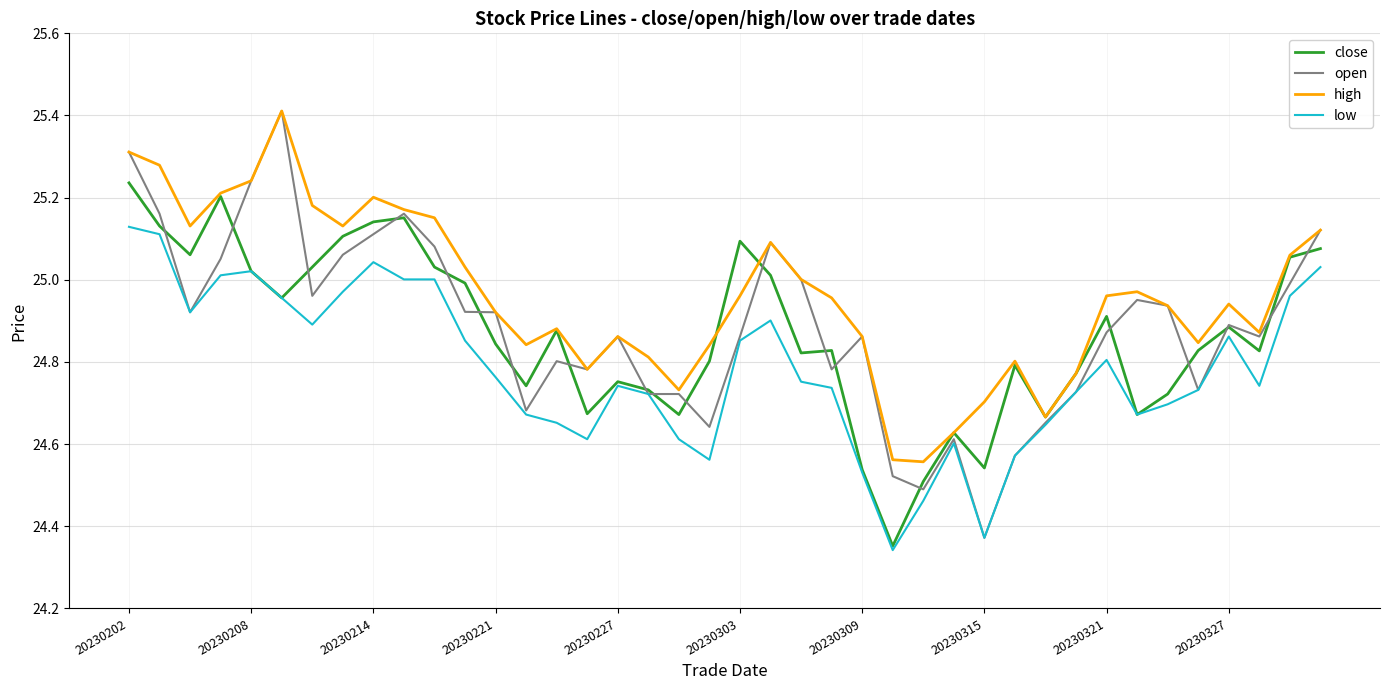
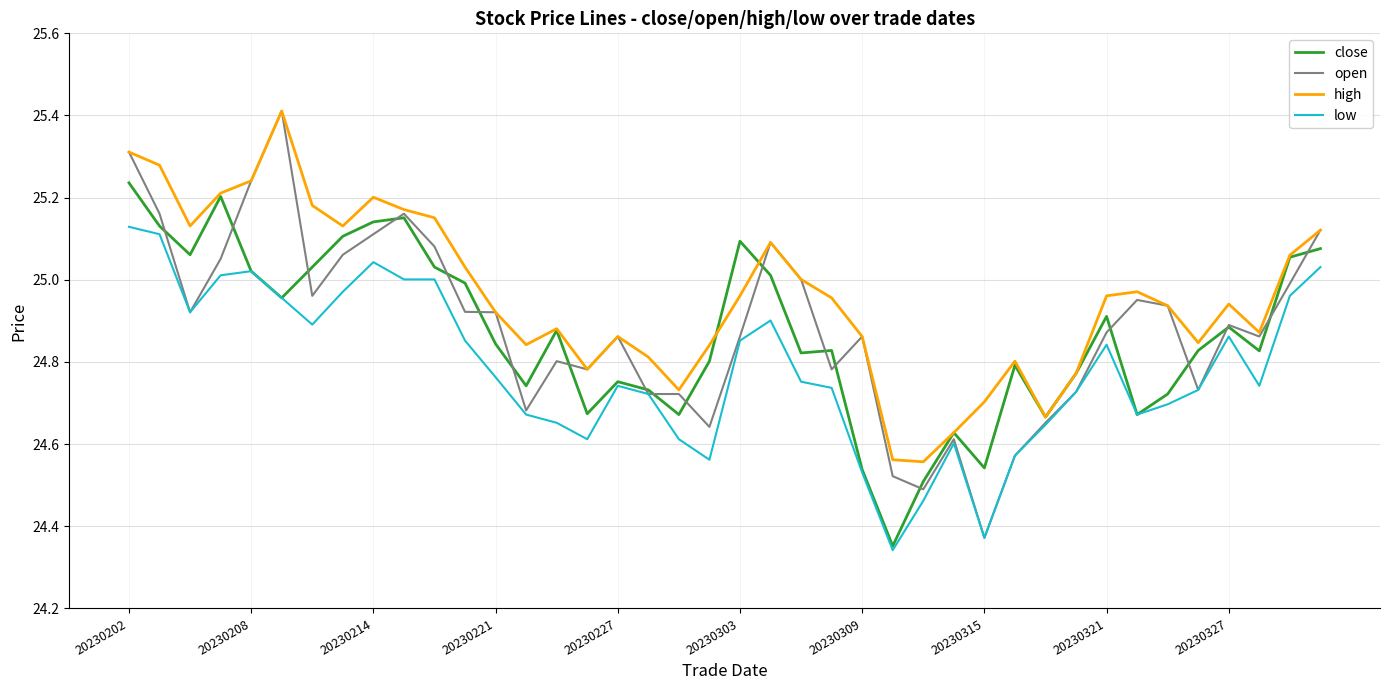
low, 20230321: 24.81 -> 24.84
